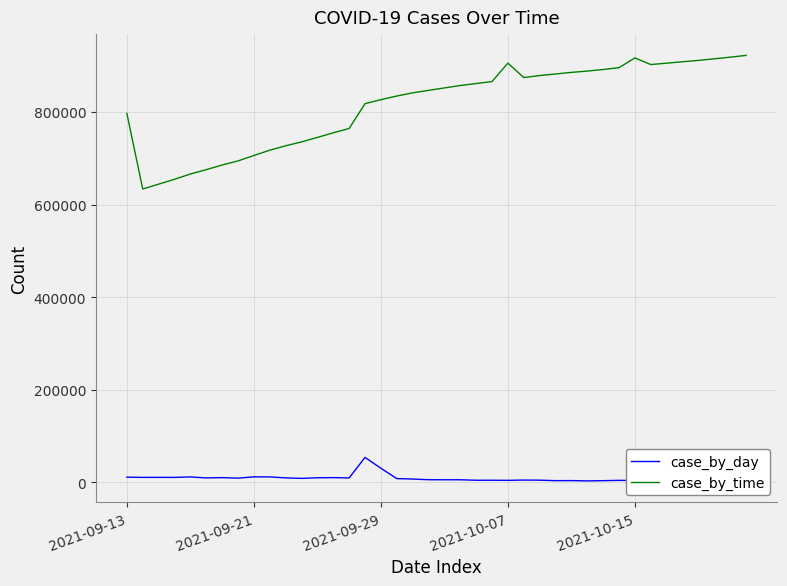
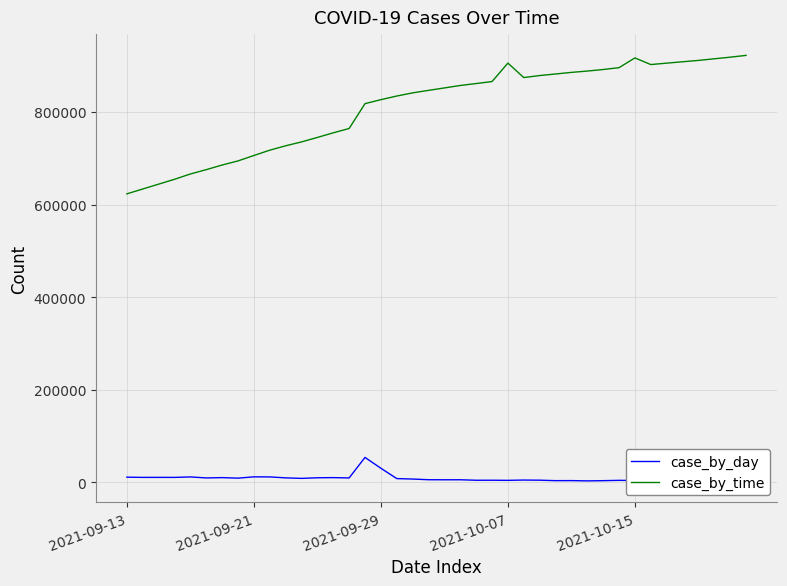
case_by_time, 2021-09-13: 800000 -> 620000
